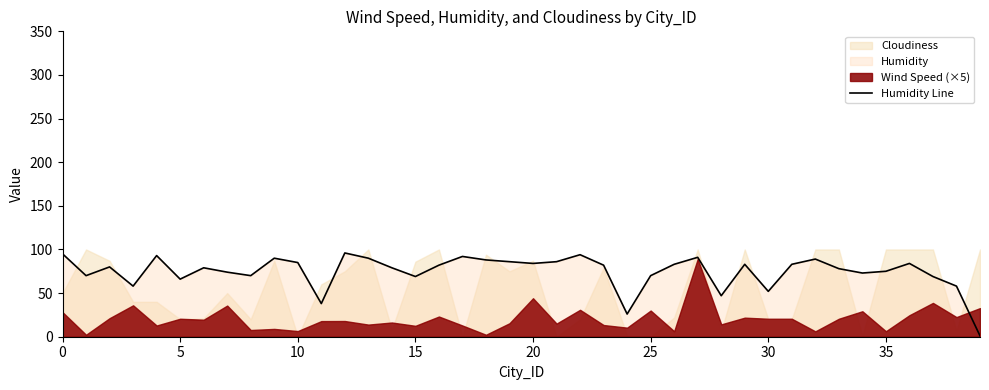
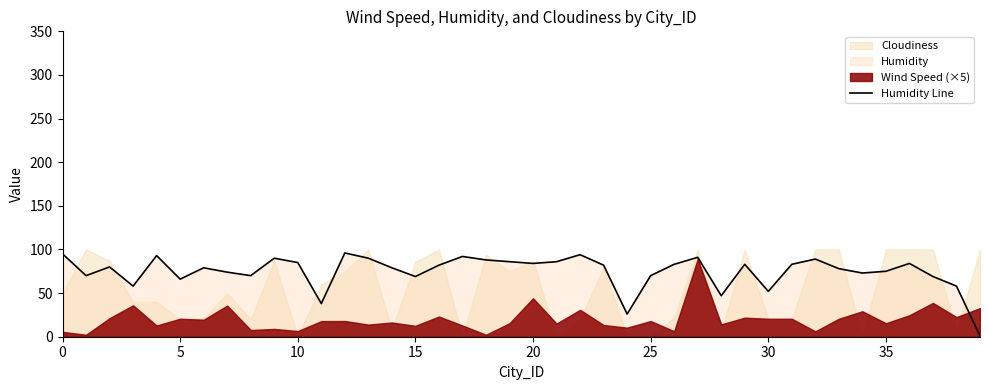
Wind Speed (×5), 0: 30 -> 10
Wind Speed (×5), 25: 30 -> 20
Wind Speed (×5), 35: 10 -> 20
